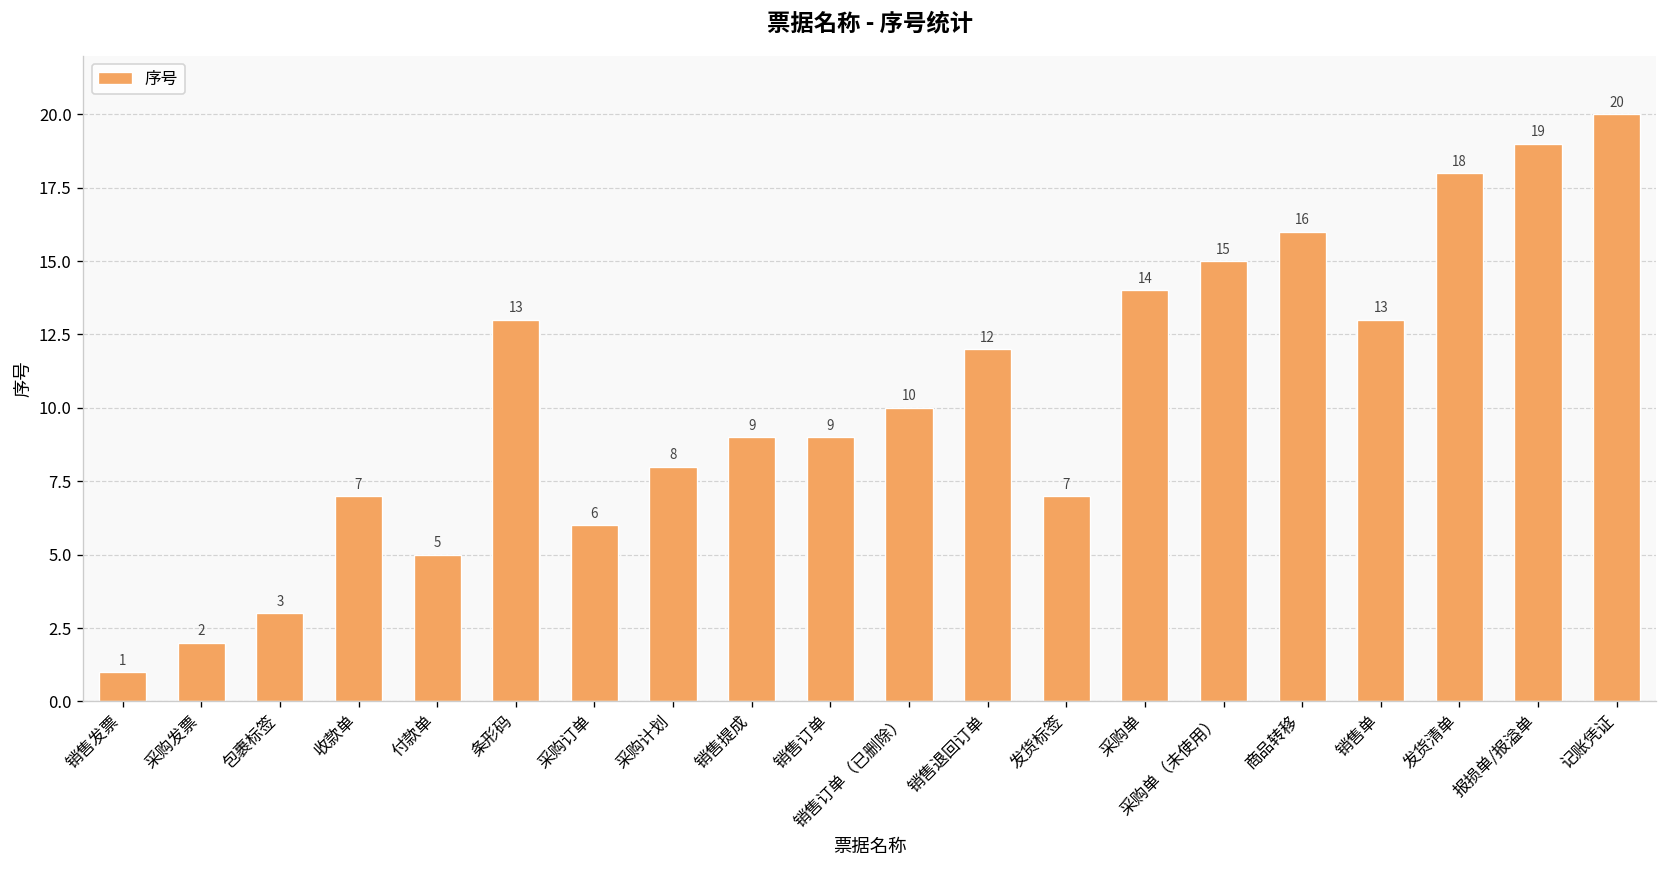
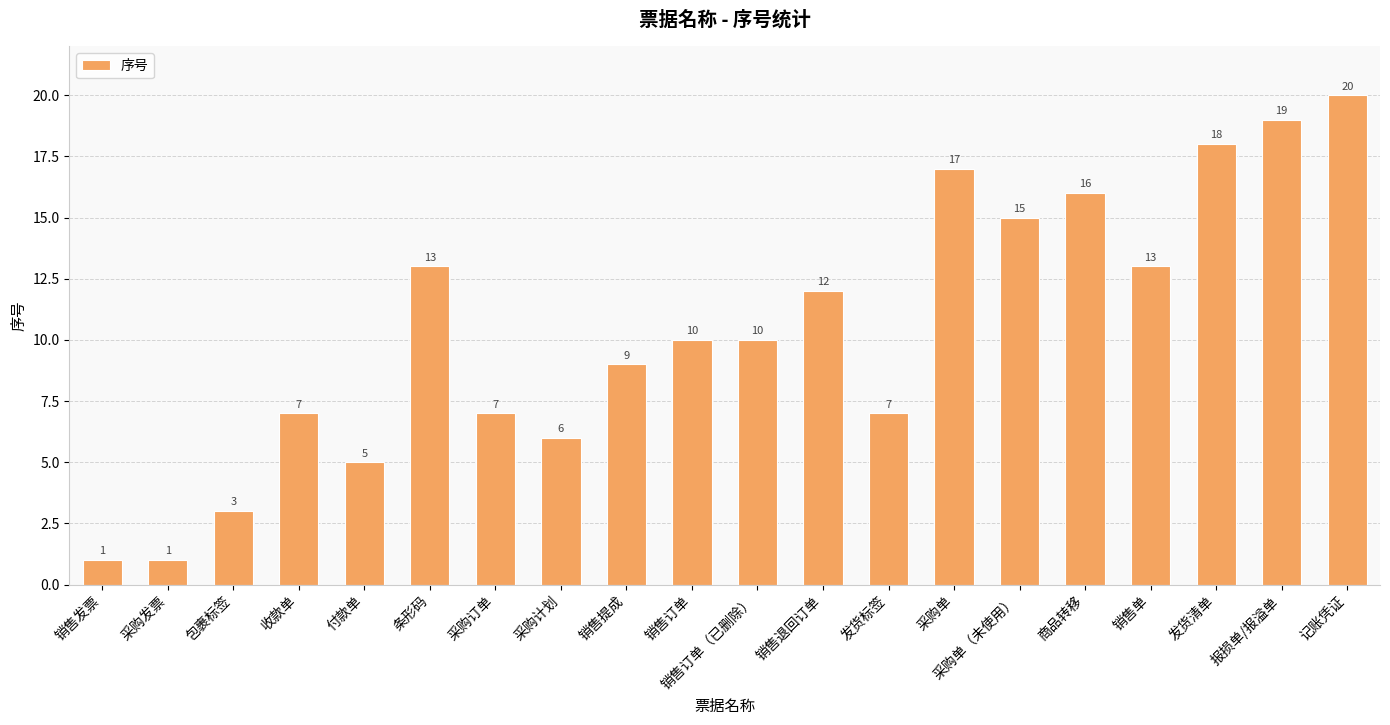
采购发票: 2 -> 1
采购订单: 6 -> 7
采购计划: 8 -> 6
销售订单: 9 -> 10
采购单: 14 -> 17
